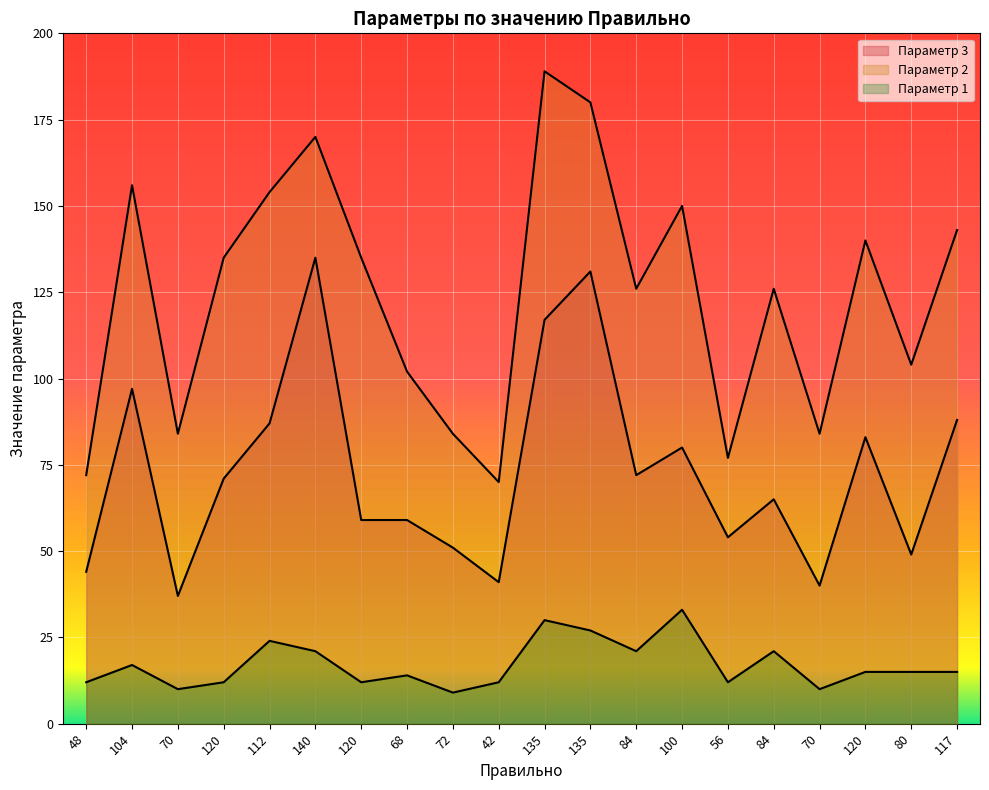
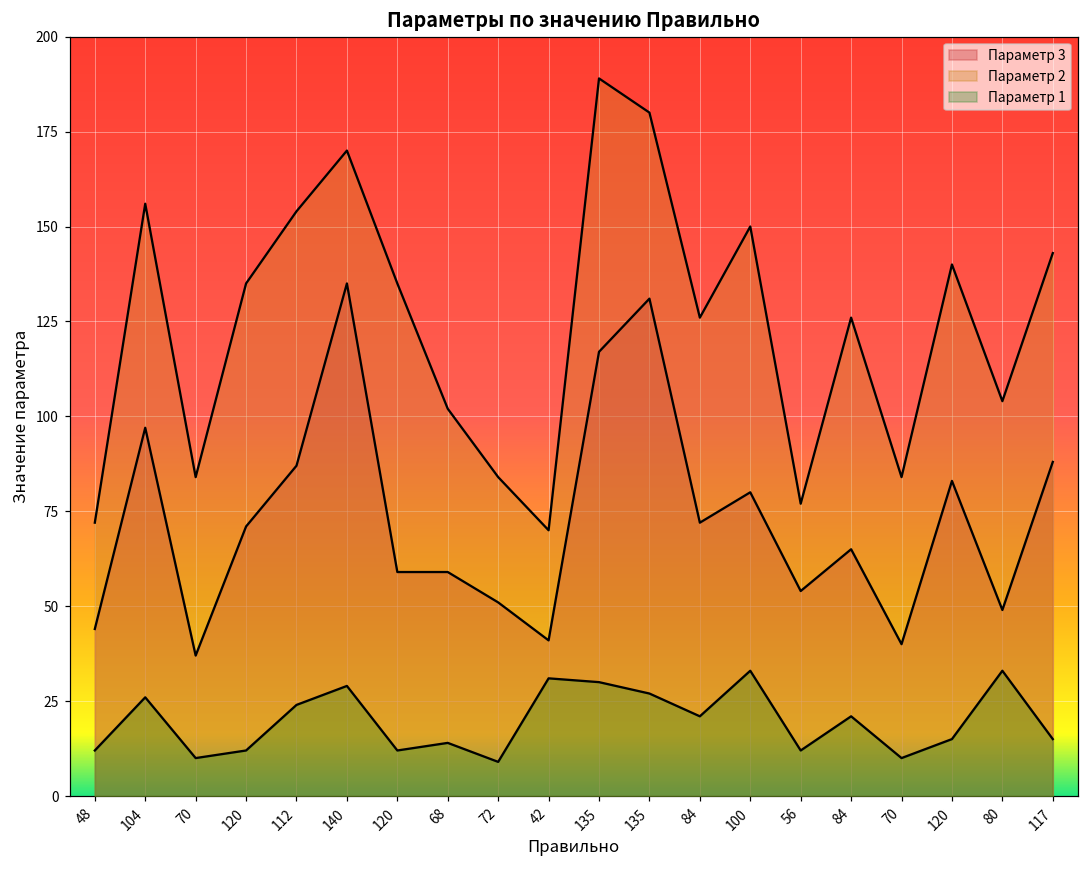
Параметр 1, 104: 17 -> 26
Параметр 1, 140: 21 -> 29
Параметр 1, 42: 12 -> 31
Параметр 1, 80: 15 -> 33
